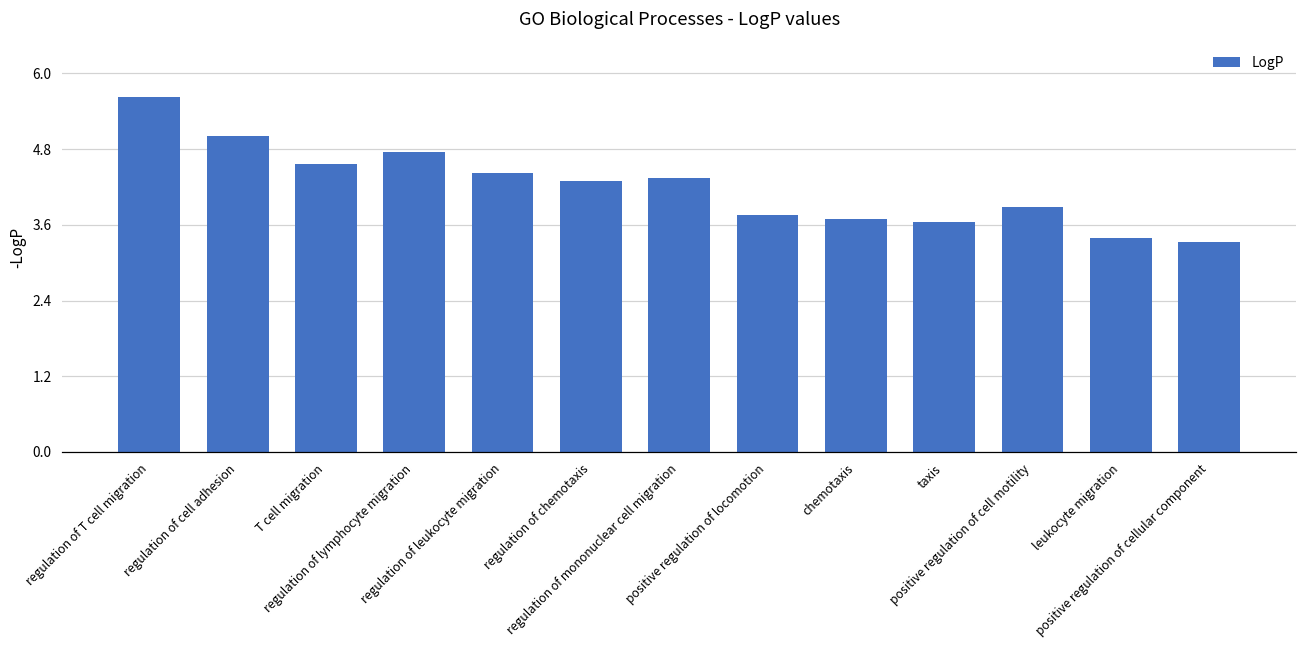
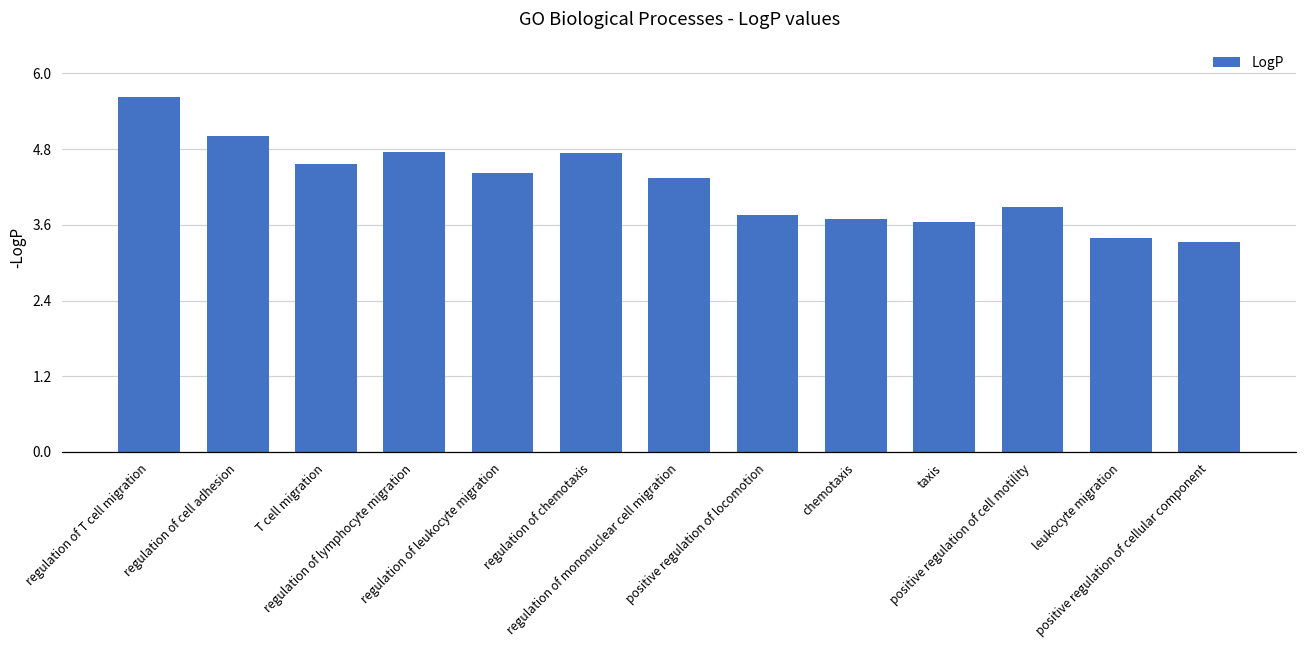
regulation of chemotaxis: 4.3 -> 4.7
